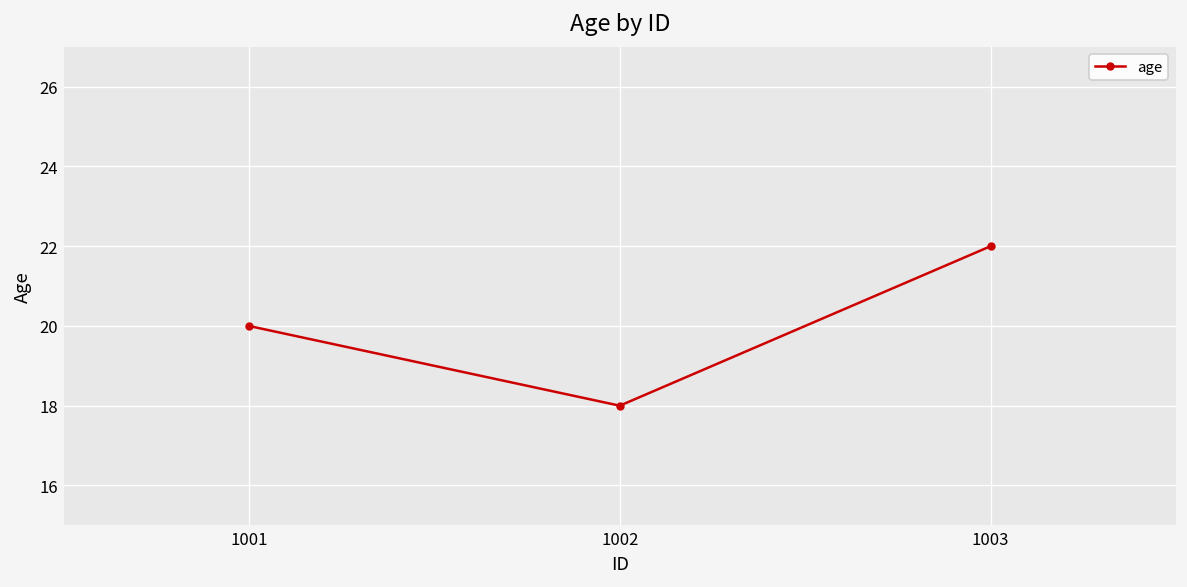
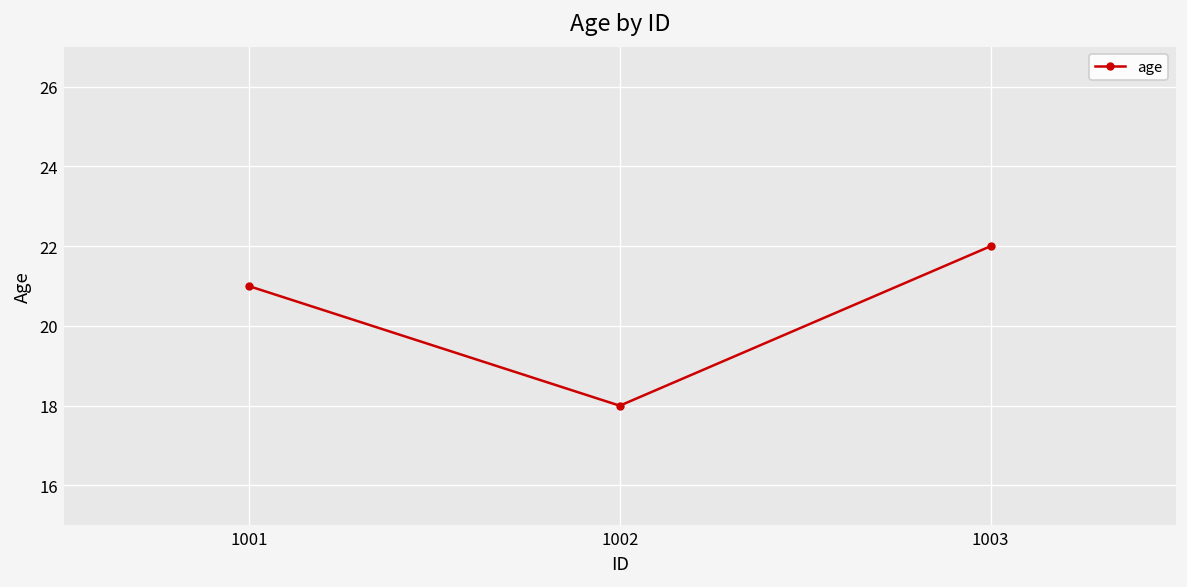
1001: 20 -> 21
